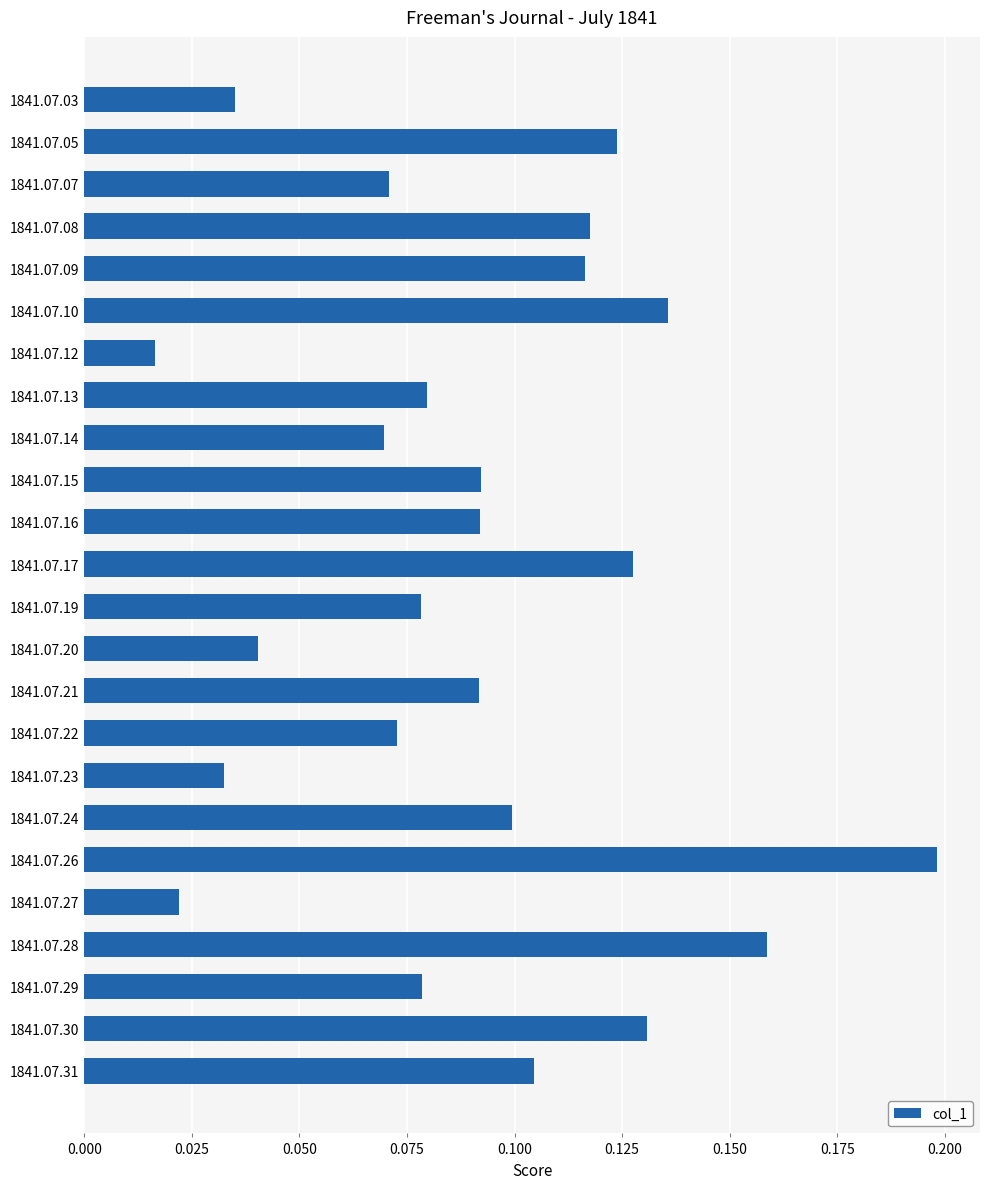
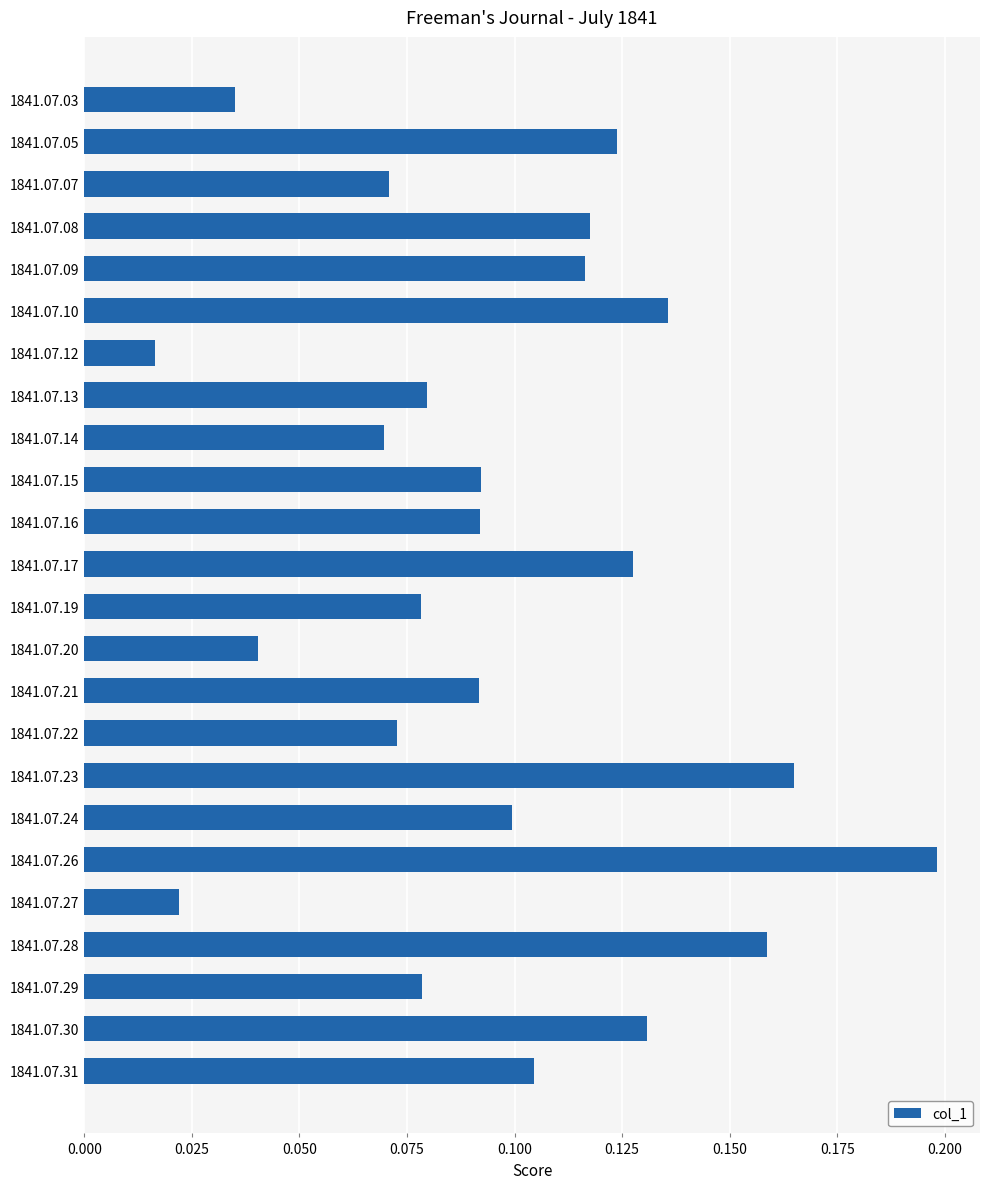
1841.07.23: 0.033 -> 0.165
